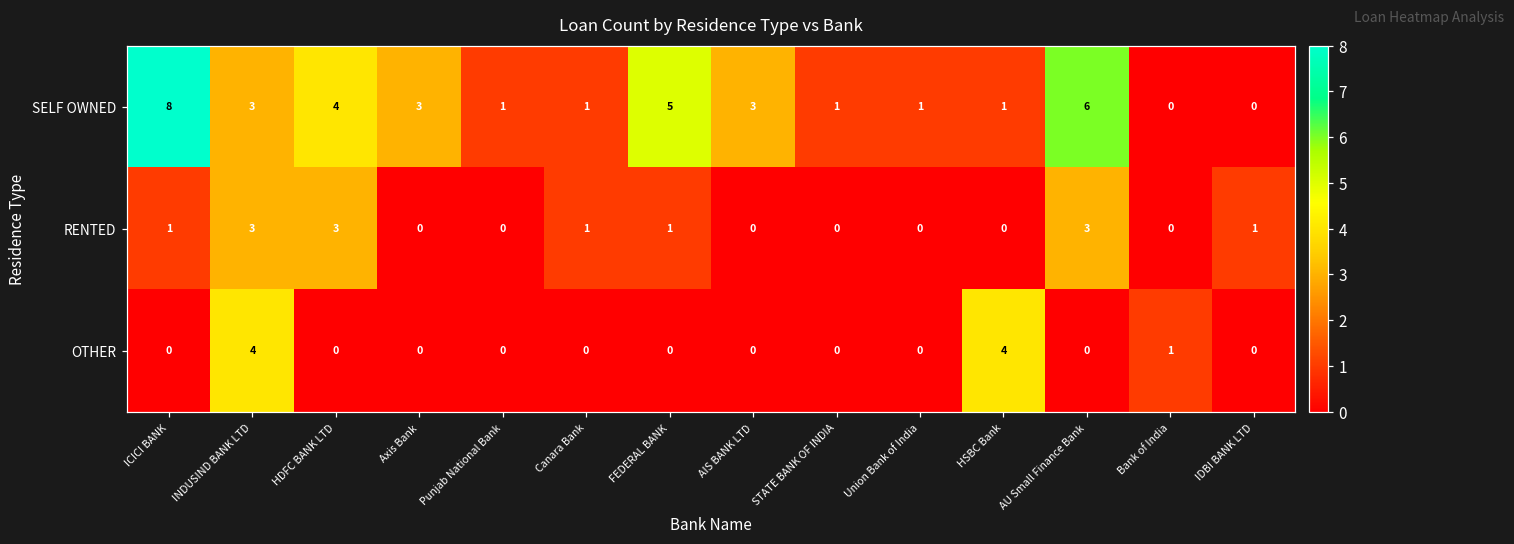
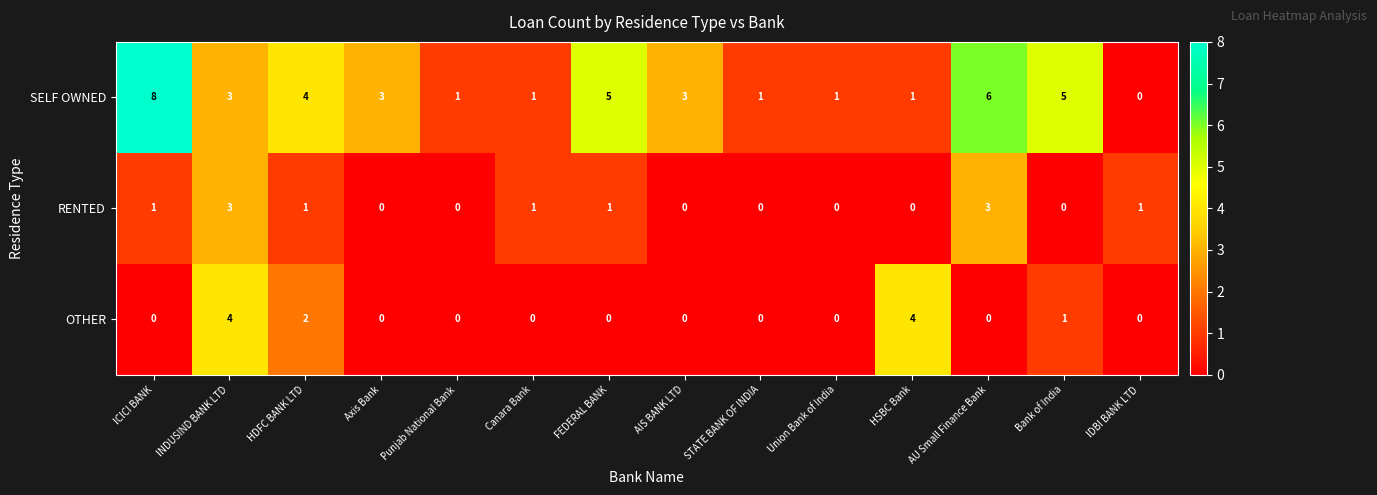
SELF OWNED, Bank of India: 0 -> 5
RENTED, HDFC BANK LTD: 3 -> 1
OTHER, HDFC BANK LTD: 0 -> 2
